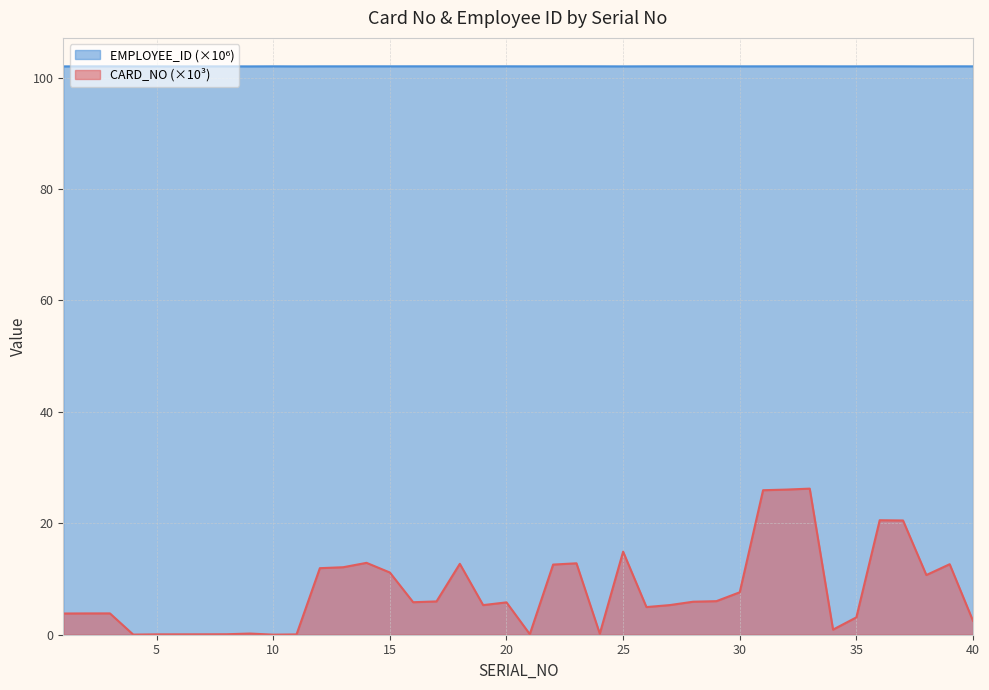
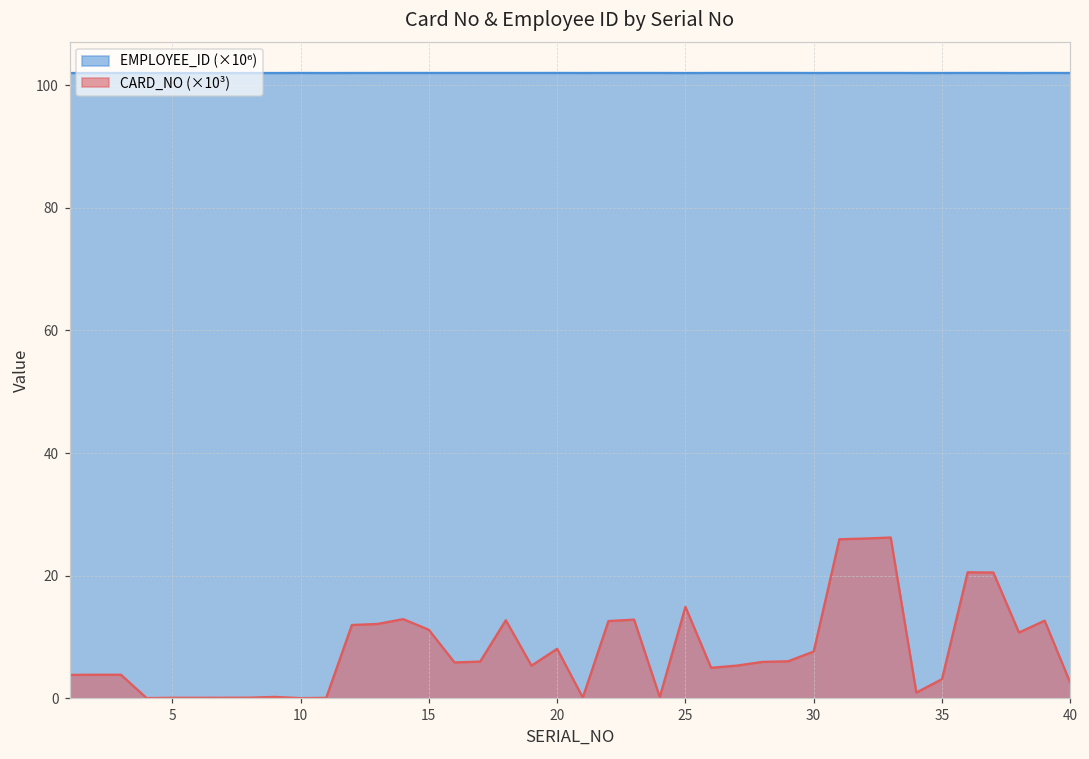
CARD_NO (×10³), 20: 6 -> 8
